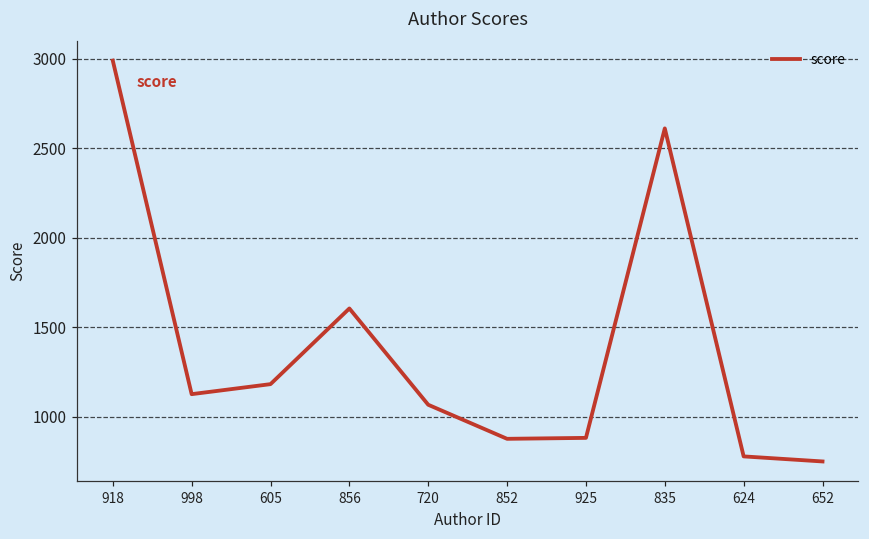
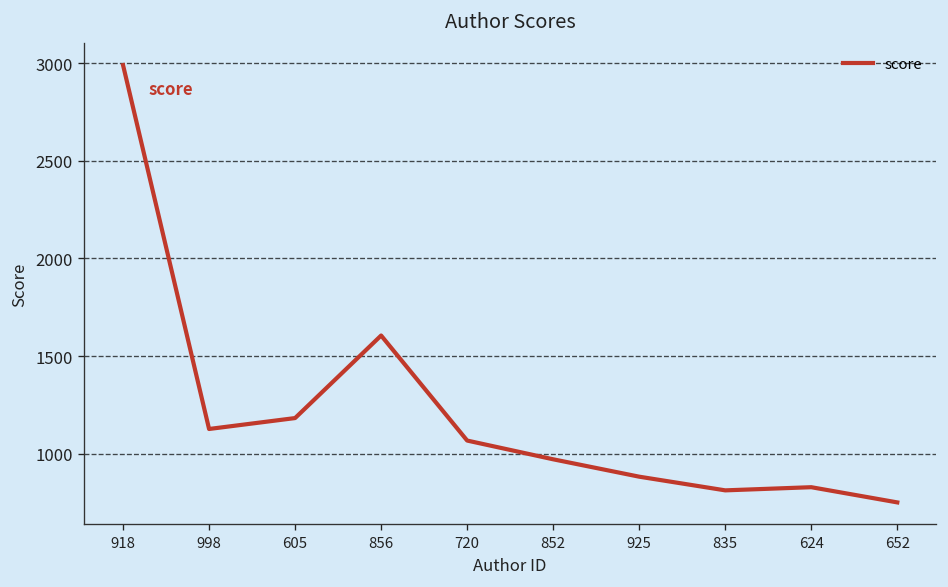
852: 880 -> 970
835: 2610 -> 810
624: 780 -> 830
